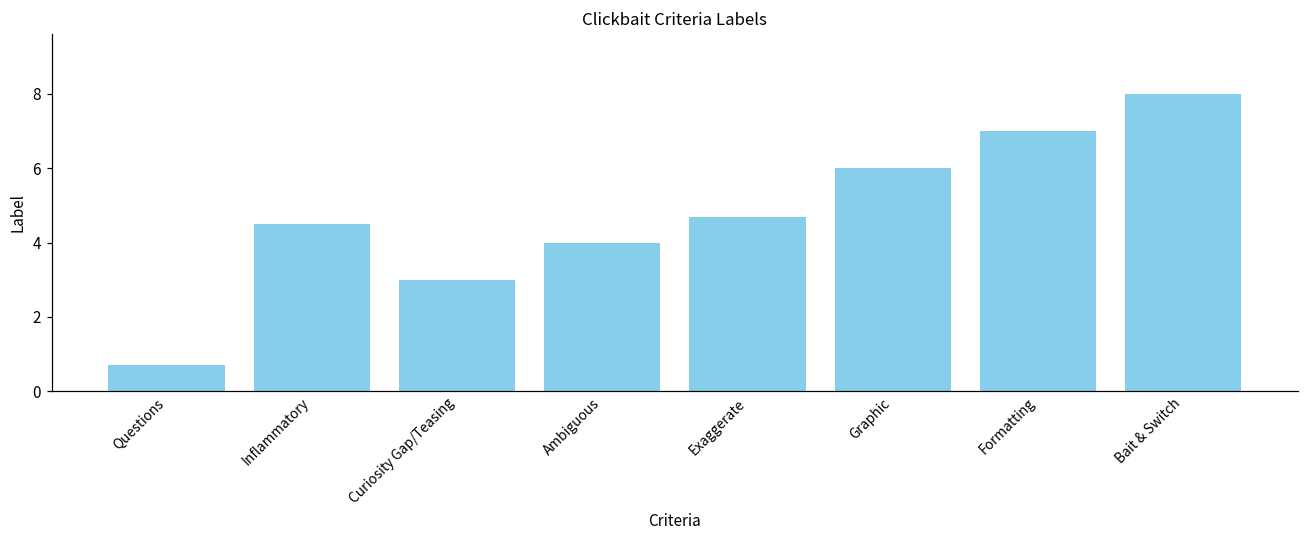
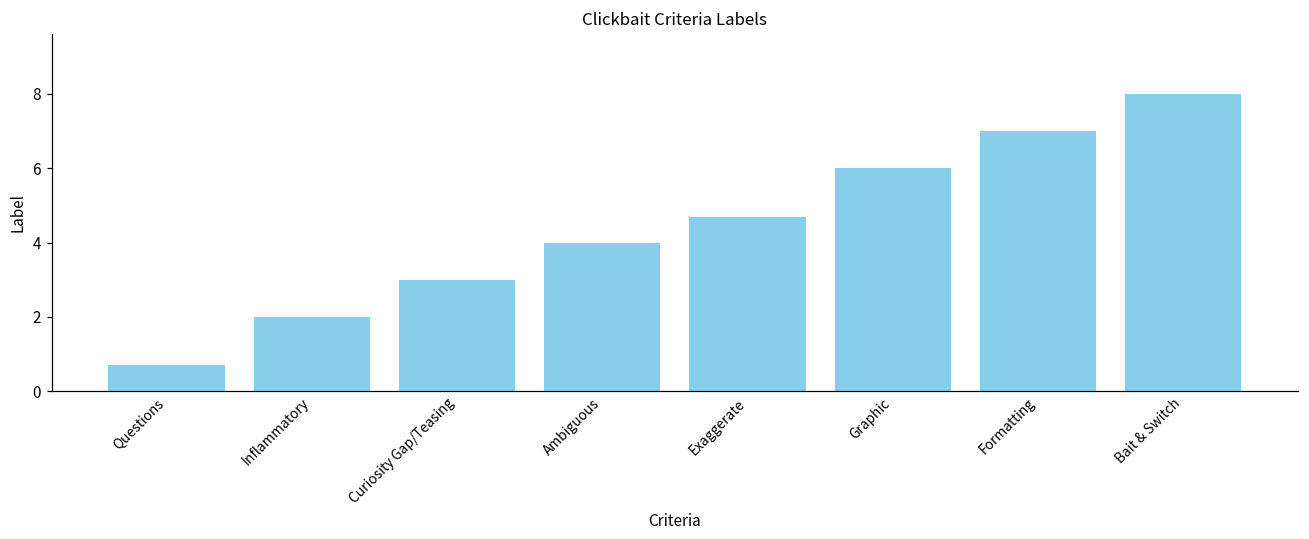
Inflammatory: 4.5 -> 2.0
